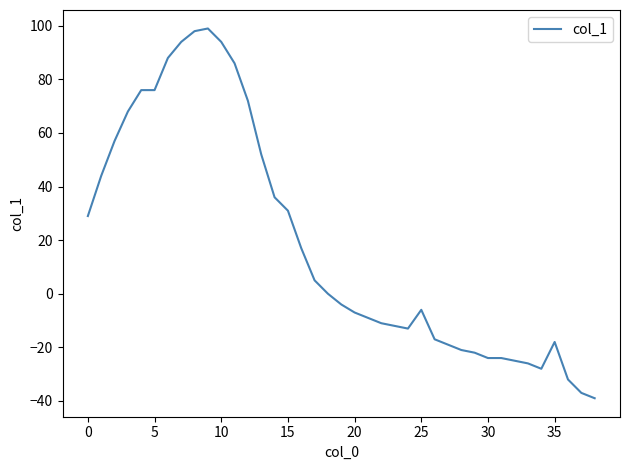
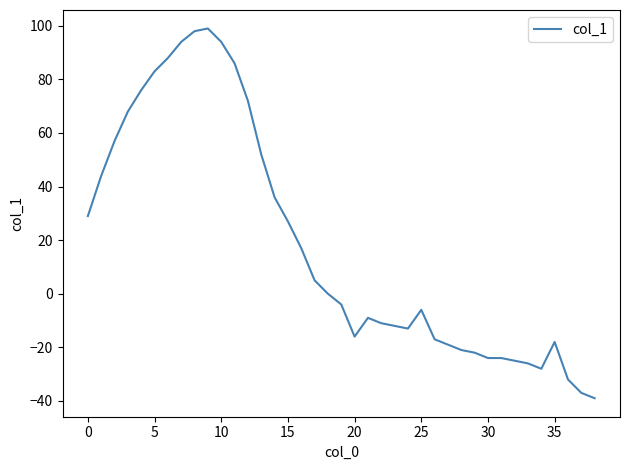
5: 76 -> 83
15: 31 -> 27
20: -7 -> -16
